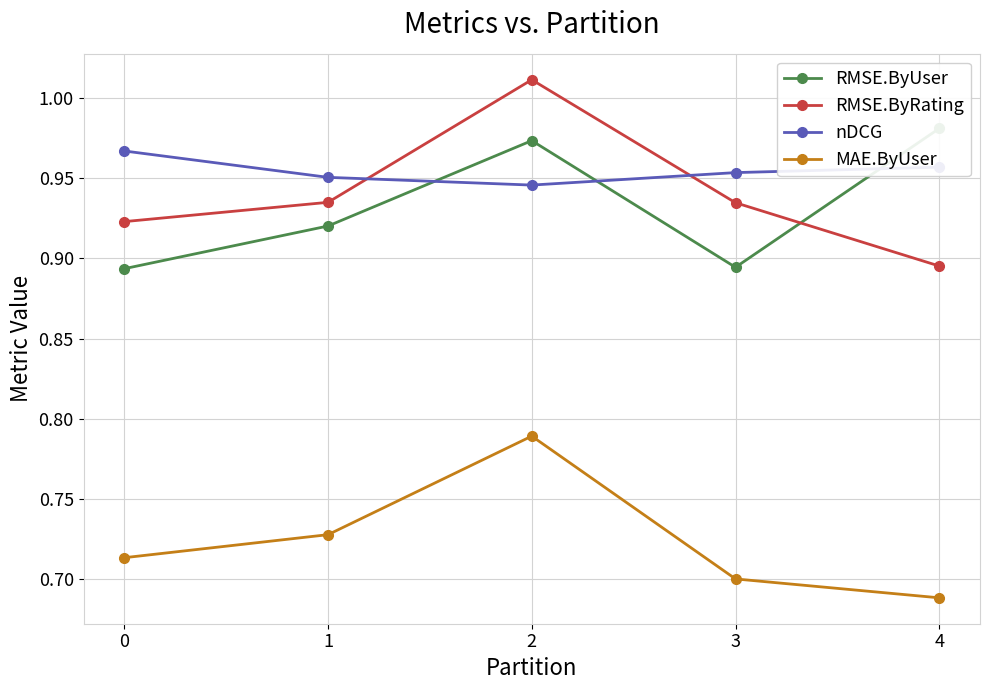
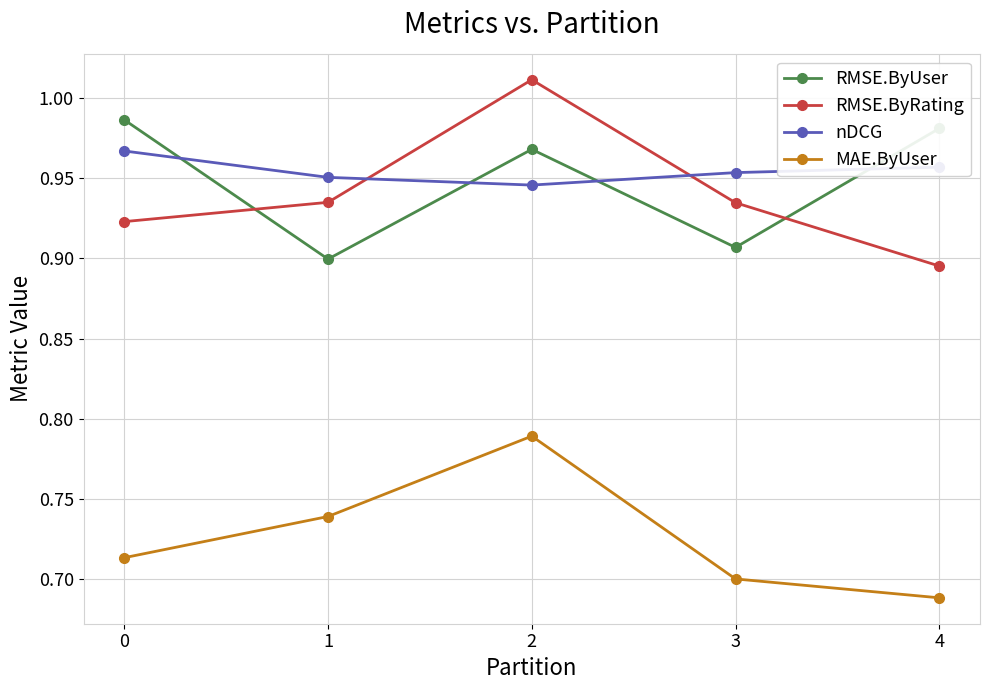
RMSE.ByUser, 0: 0.894 -> 0.986
RMSE.ByUser, 1: 0.920 -> 0.900
MAE.ByUser, 1: 0.728 -> 0.739
RMSE.ByUser, 2: 0.973 -> 0.968
RMSE.ByUser, 3: 0.894 -> 0.907
